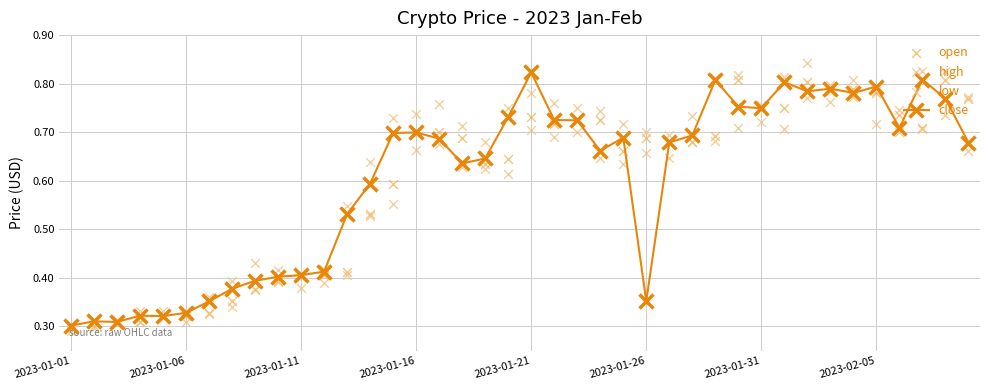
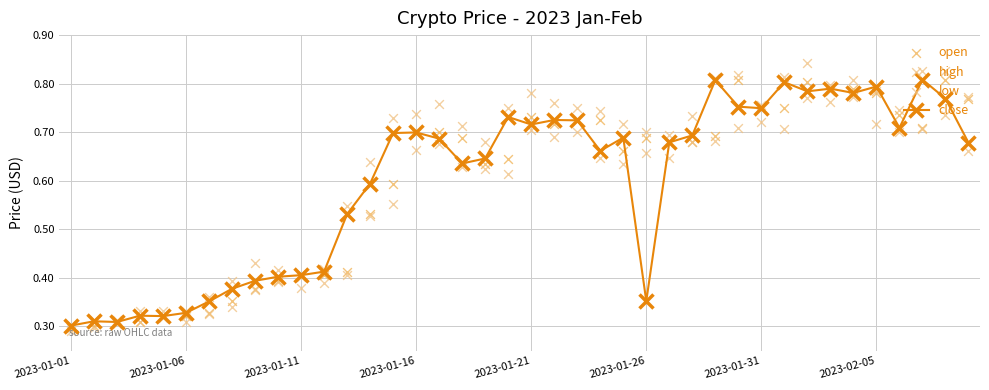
close, 2023-01-21: 0.82 -> 0.72
